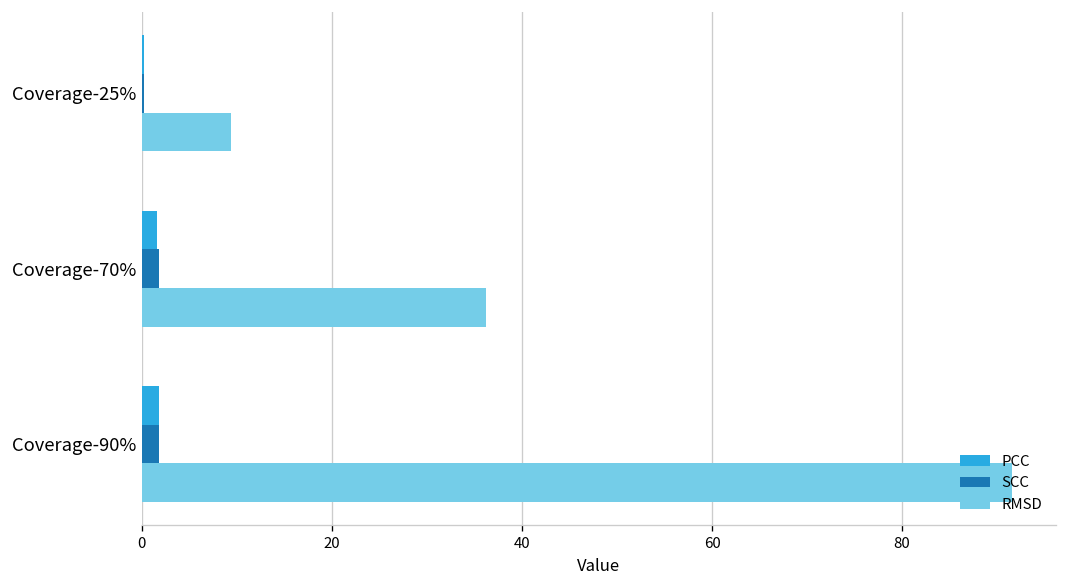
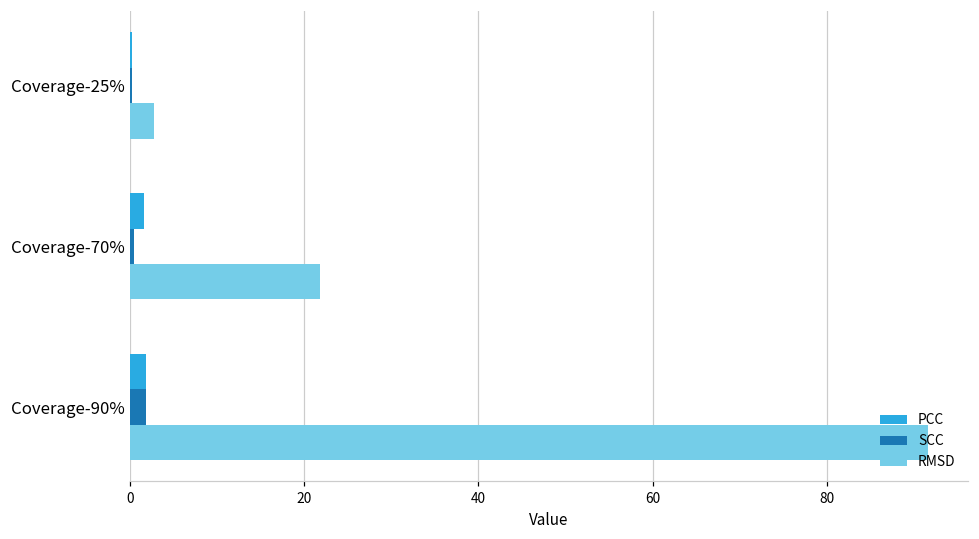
RMSD, Coverage-25%: 9 -> 3
SCC, Coverage-70%: 2 -> 0
RMSD, Coverage-70%: 36 -> 22
